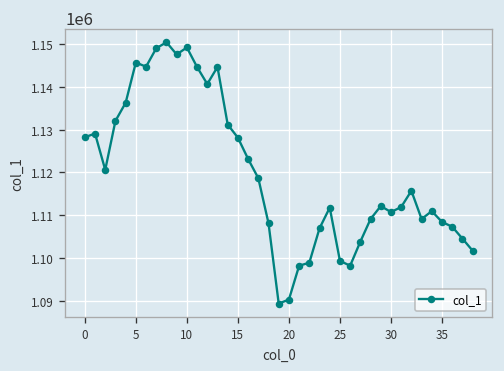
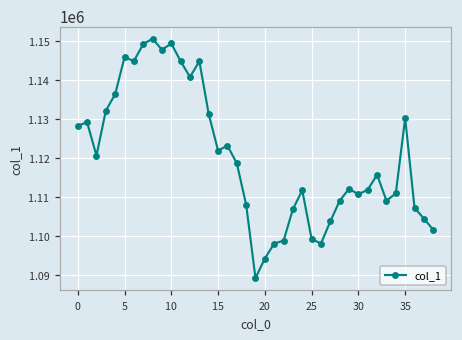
15: 1128000 -> 1122000
20: 1090000 -> 1094000
35: 1108000 -> 1130000
